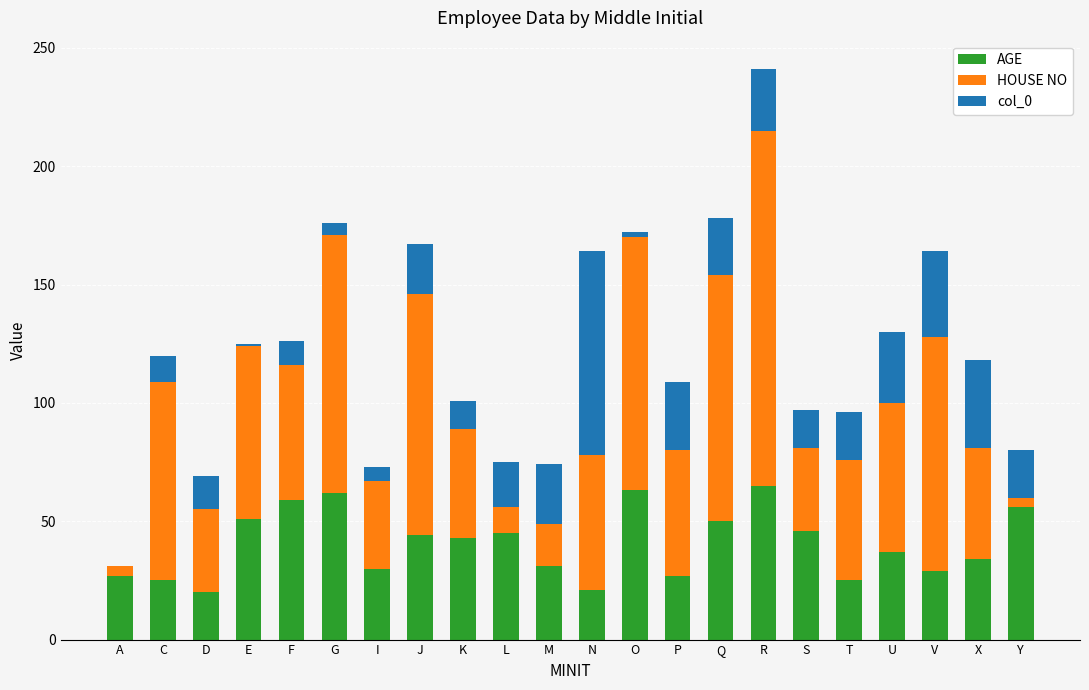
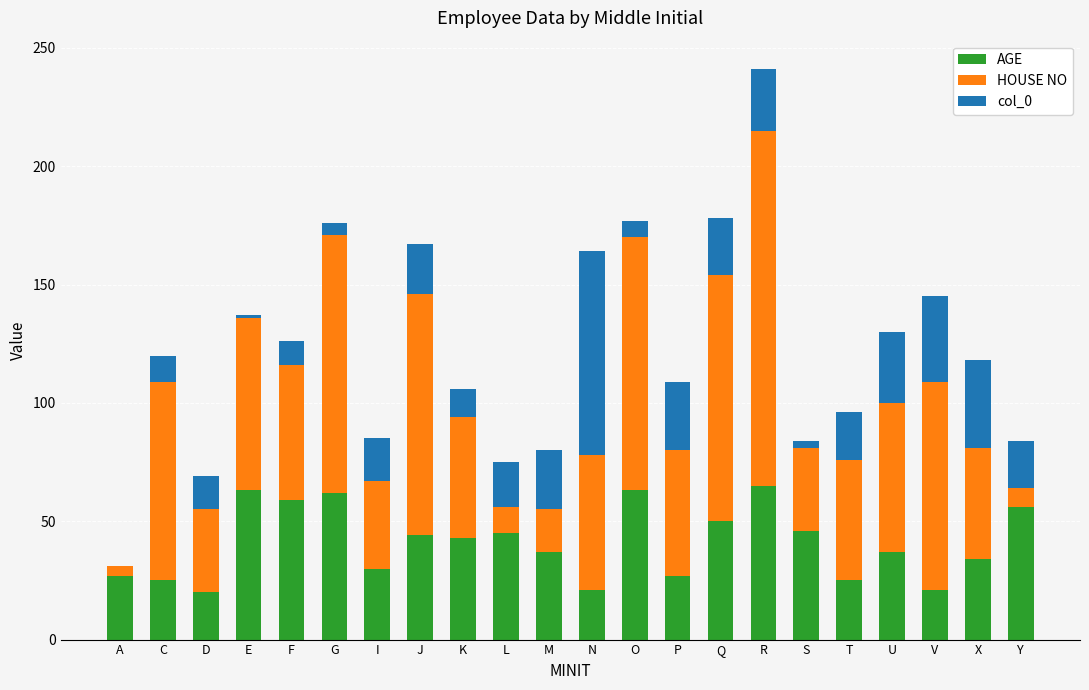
AGE, E: 51 -> 63
col_0, I: 6 -> 18
HOUSE NO, K: 46 -> 51
AGE, M: 31 -> 37
col_0, O: 2 -> 7
col_0, S: 16 -> 3
AGE, V: 29 -> 21
HOUSE NO, V: 99 -> 88
HOUSE NO, Y: 4 -> 8
